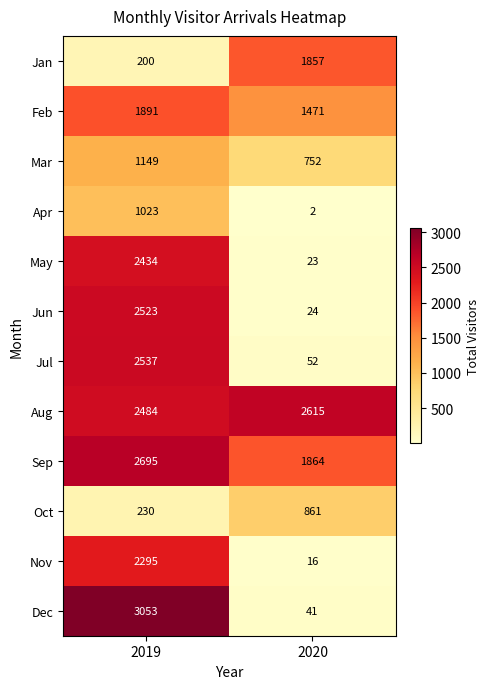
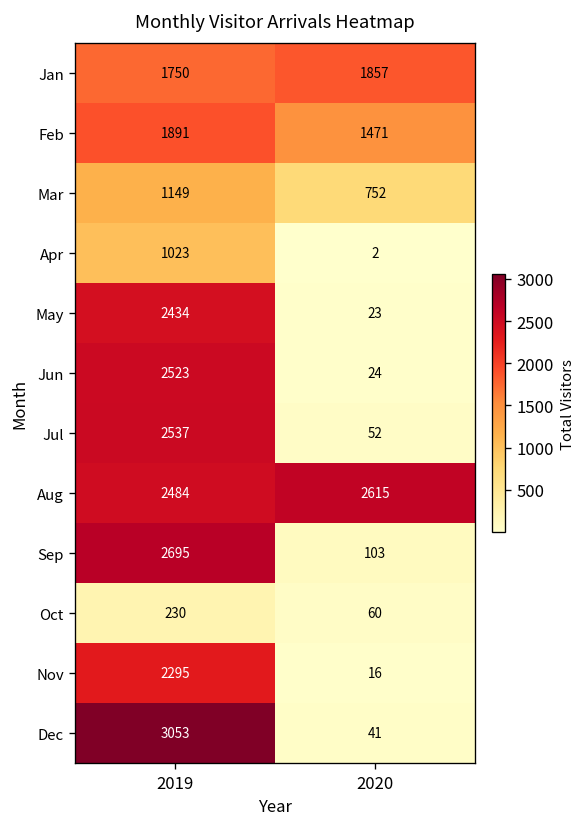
Jan, 2019: 200 -> 1750
Sep, 2020: 1864 -> 103
Oct, 2020: 861 -> 60
